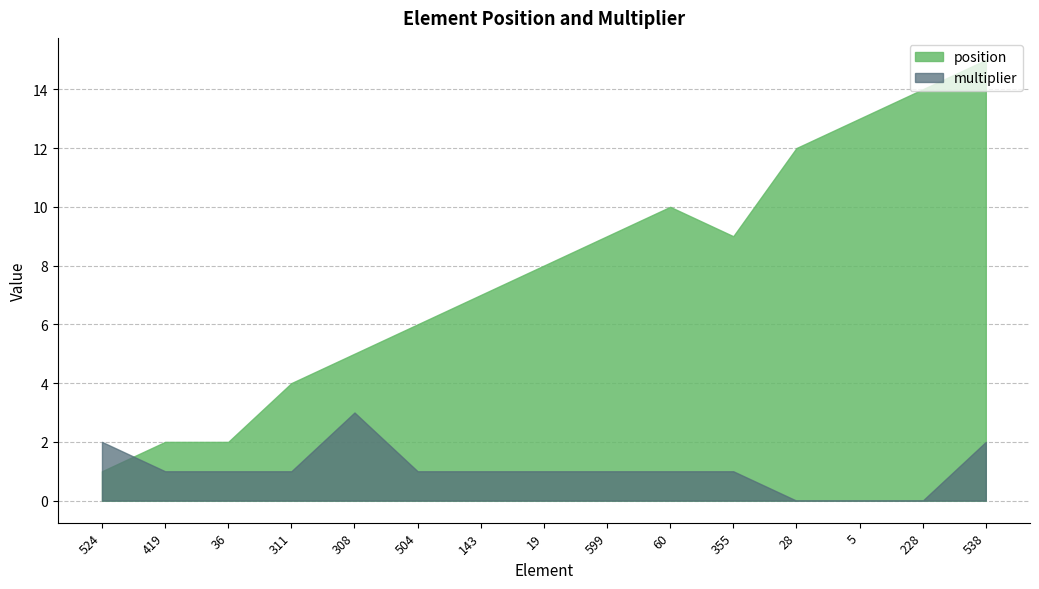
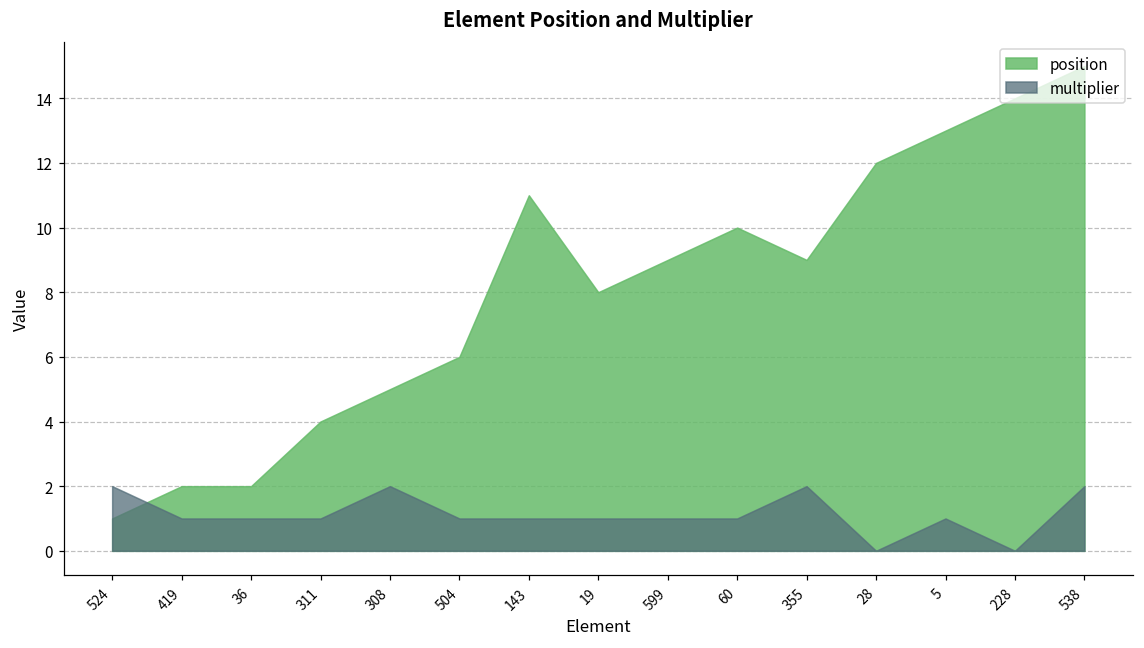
multiplier, 308: 3 -> 2
position, 143: 7 -> 11
multiplier, 355: 1 -> 2
multiplier, 5: 0 -> 1
